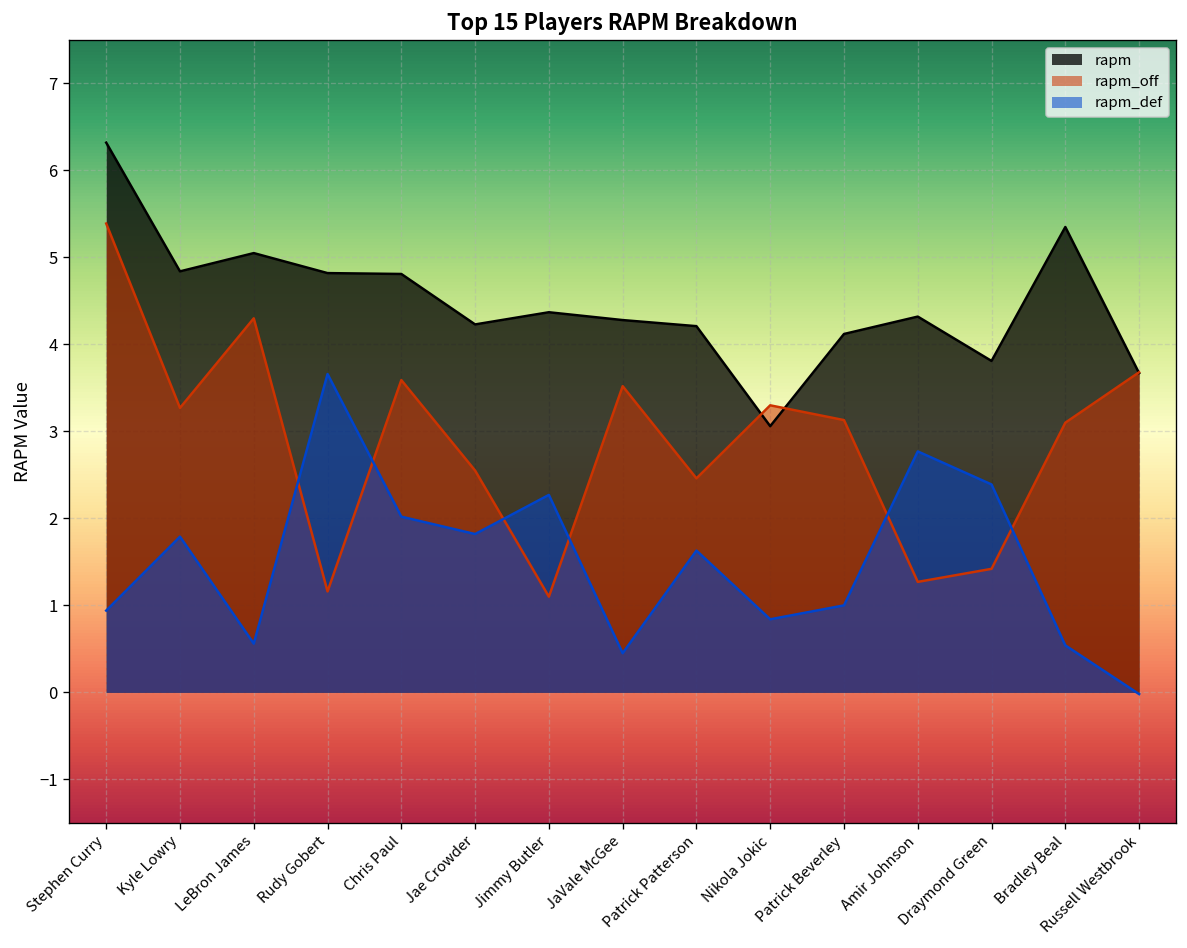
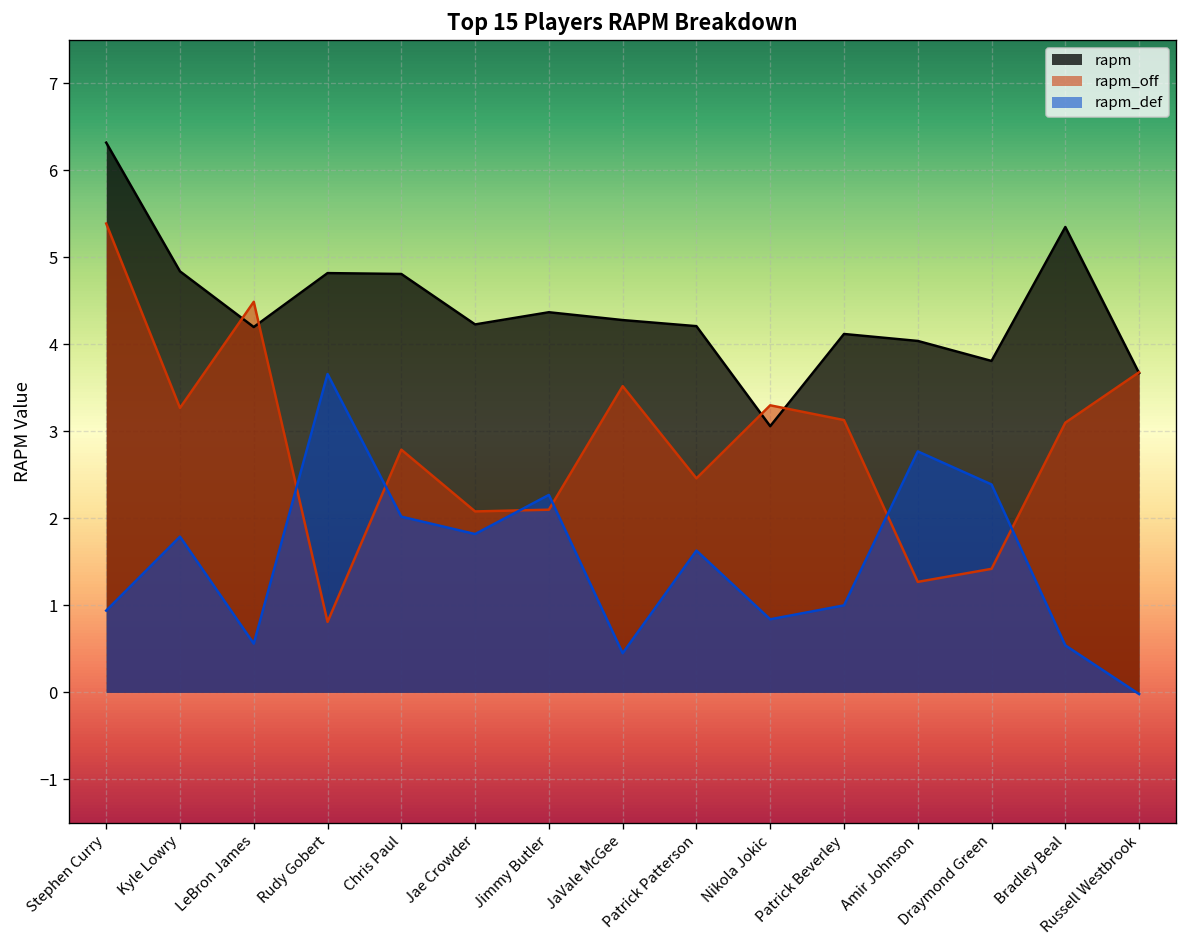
rapm, LeBron James: 5.1 -> 4.2
rapm_off, LeBron James: 4.3 -> 4.5
rapm_off, Rudy Gobert: 1.2 -> 0.8
rapm_off, Chris Paul: 3.6 -> 2.8
rapm_off, Jae Crowder: 2.6 -> 2.1
rapm_off, Jimmy Butler: 1.1 -> 2.1
rapm, Amir Johnson: 4.3 -> 4.0
